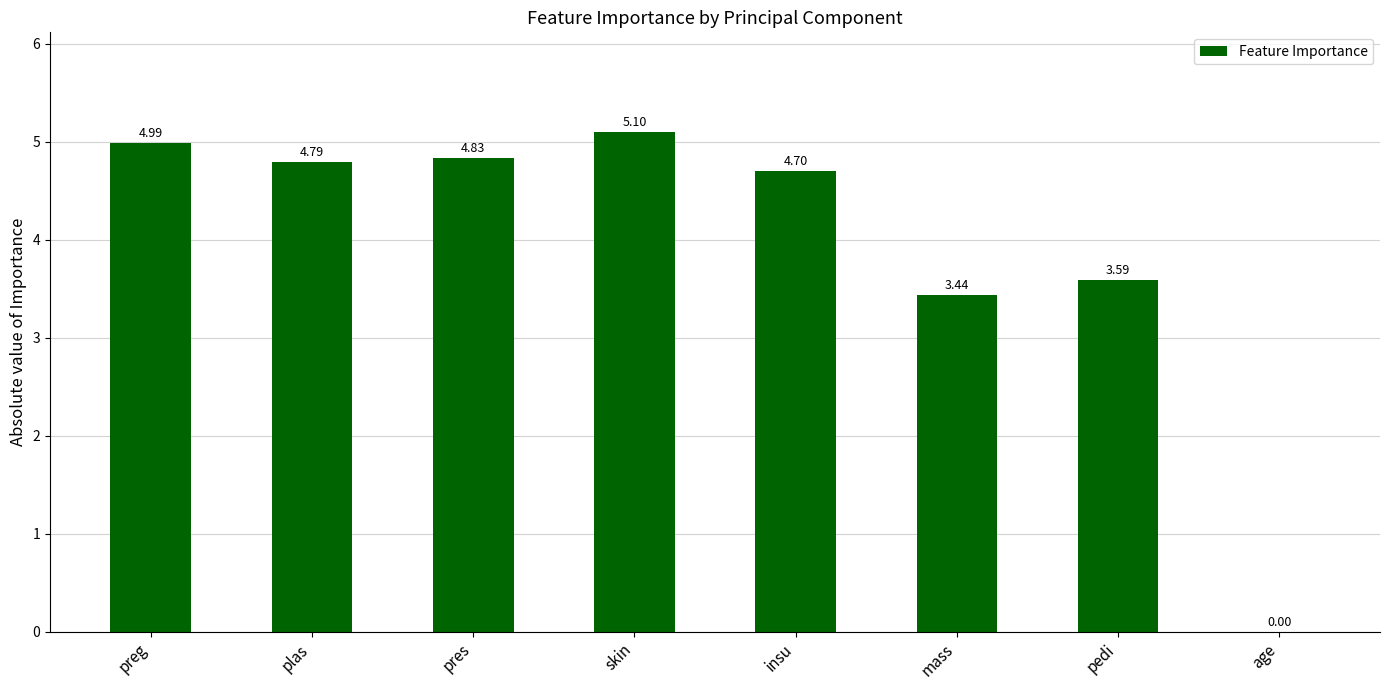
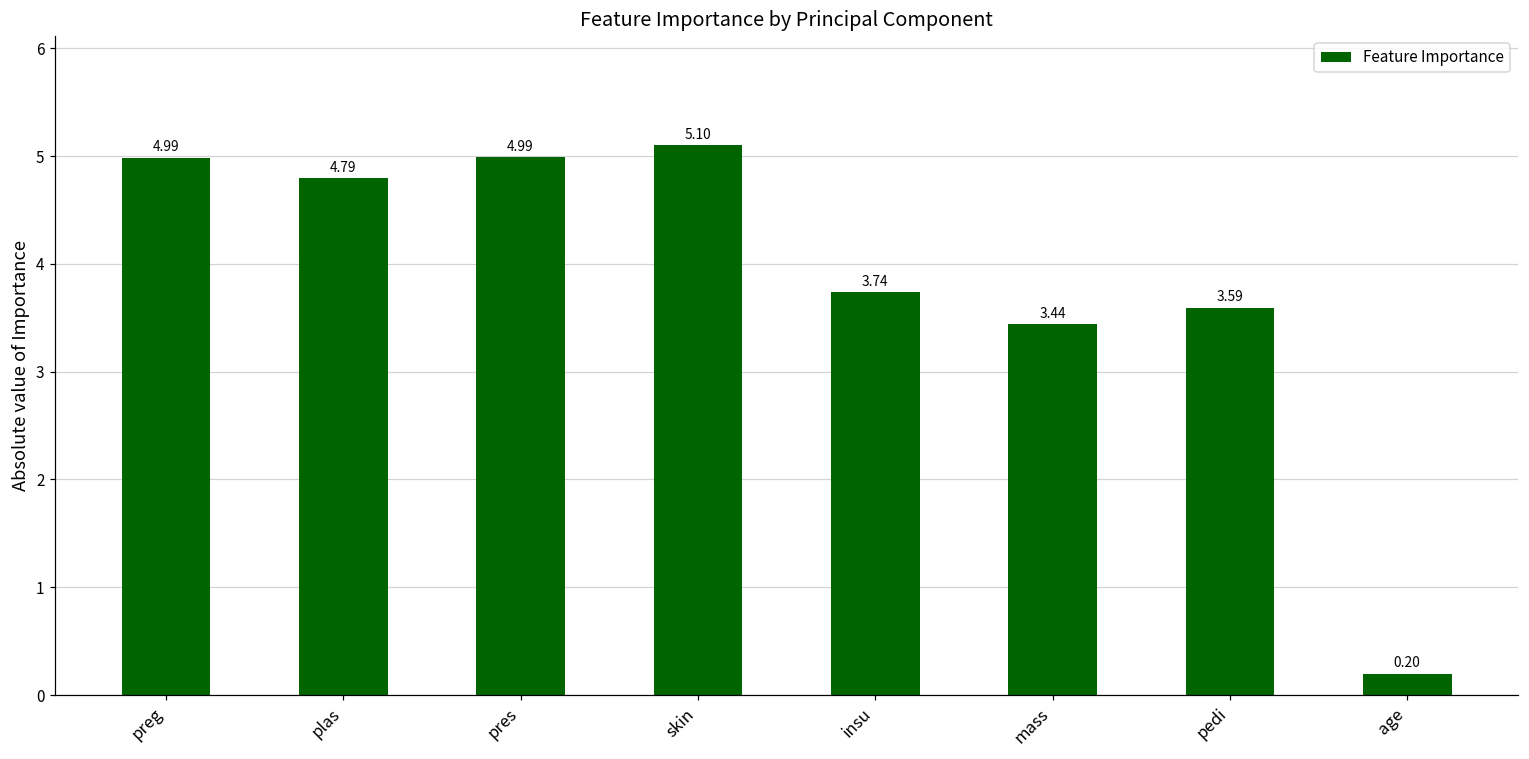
pres: 4.83 -> 4.99
insu: 4.70 -> 3.74
age: 0.00 -> 0.20
